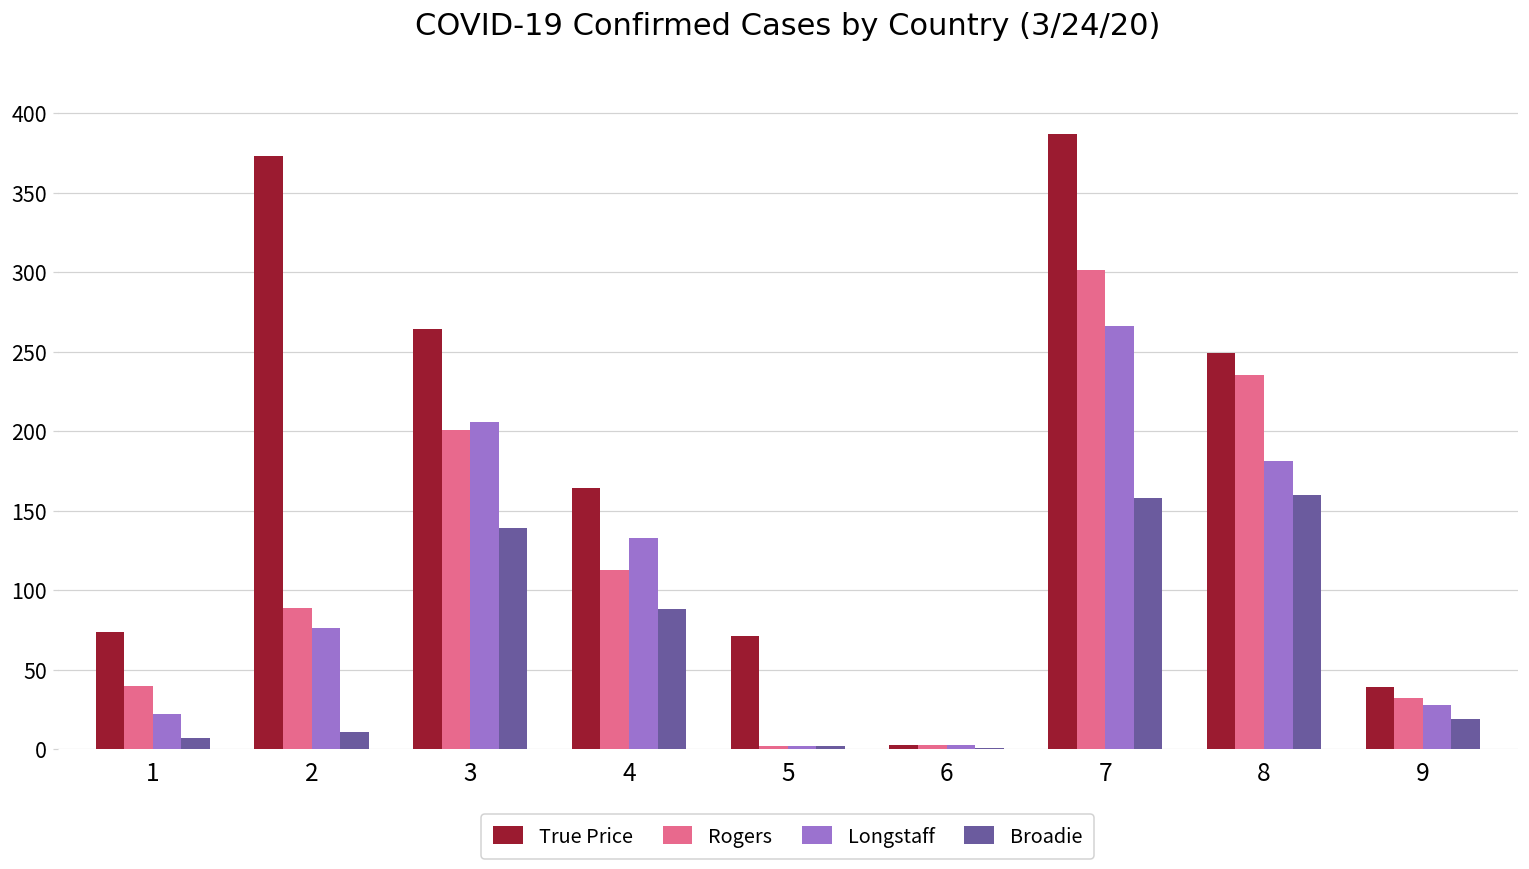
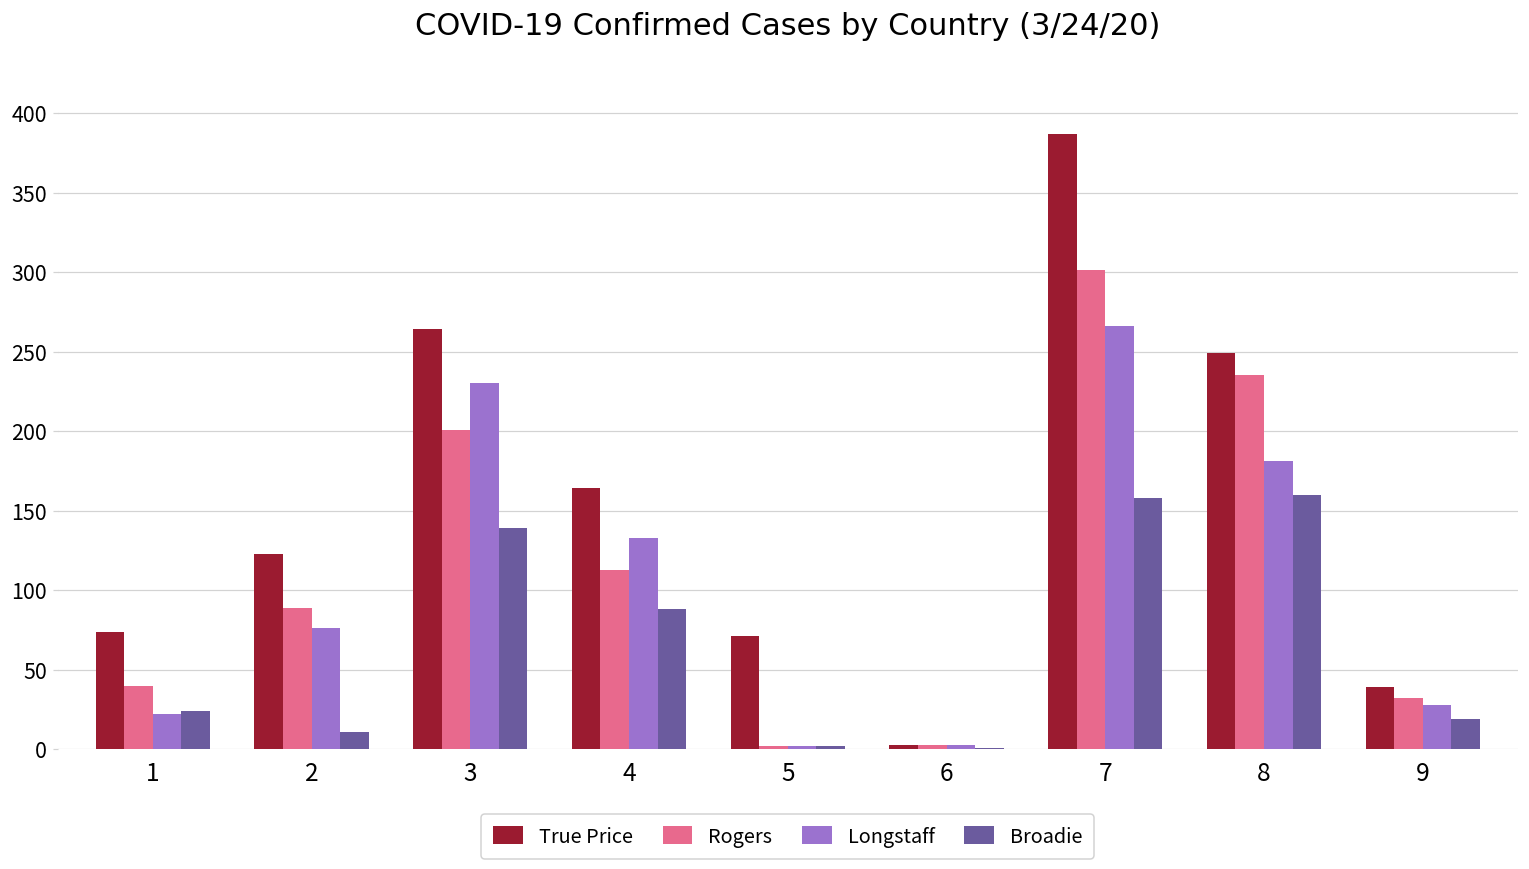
Broadie, 1: 7 -> 24
True Price, 2: 373 -> 123
Longstaff, 3: 206 -> 230
